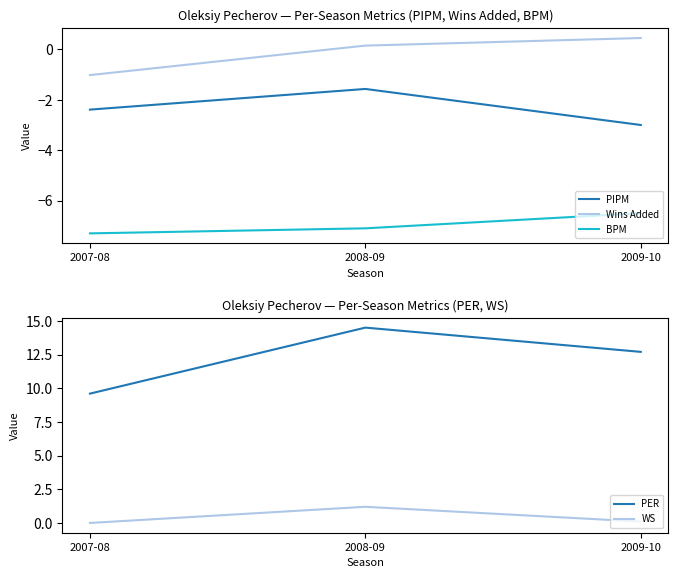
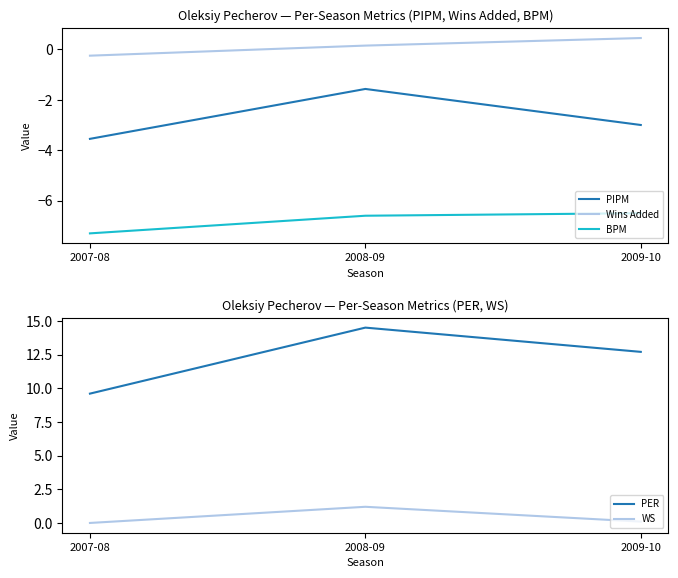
Oleksiy Pecherov — Per-Season Metrics (PIPM, Wins Added, BPM), PIPM, 2007-08: -2.4 -> -3.6
Oleksiy Pecherov — Per-Season Metrics (PIPM, Wins Added, BPM), Wins Added, 2007-08: -1.0 -> -0.3
Oleksiy Pecherov — Per-Season Metrics (PIPM, Wins Added, BPM), BPM, 2008-09: -7.1 -> -6.6
